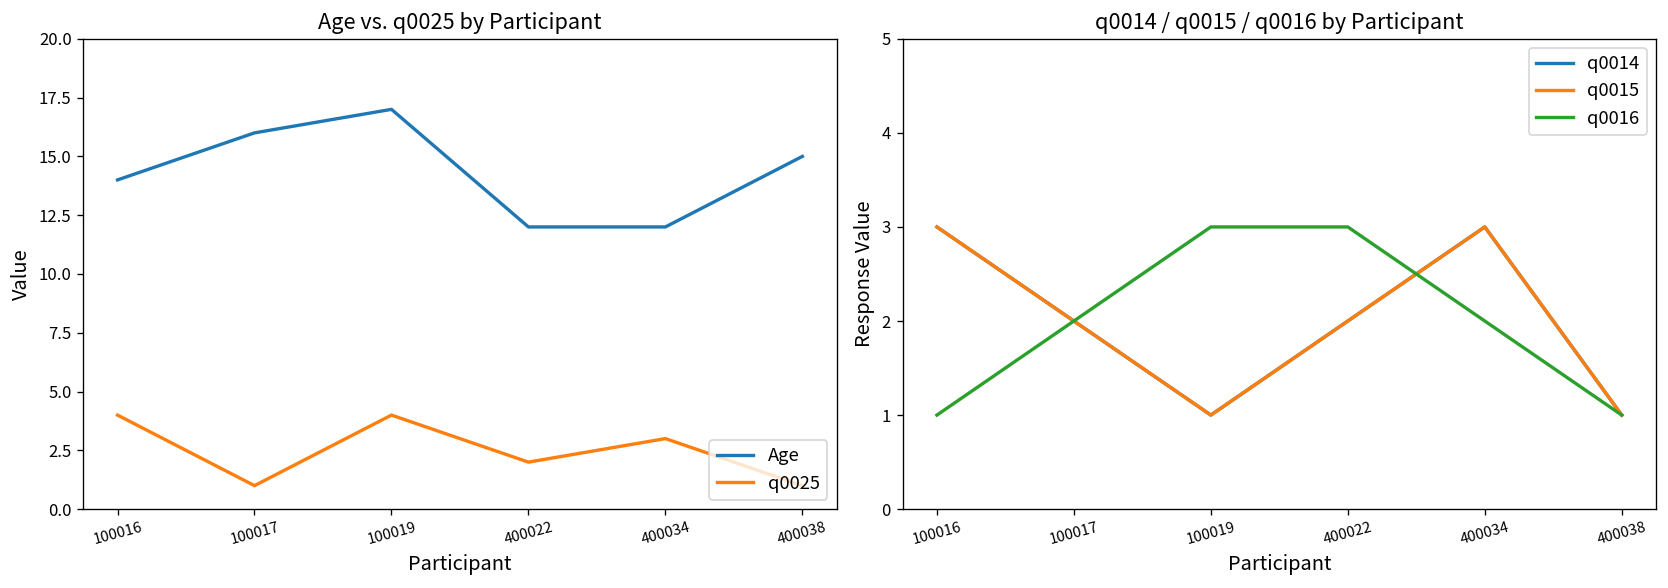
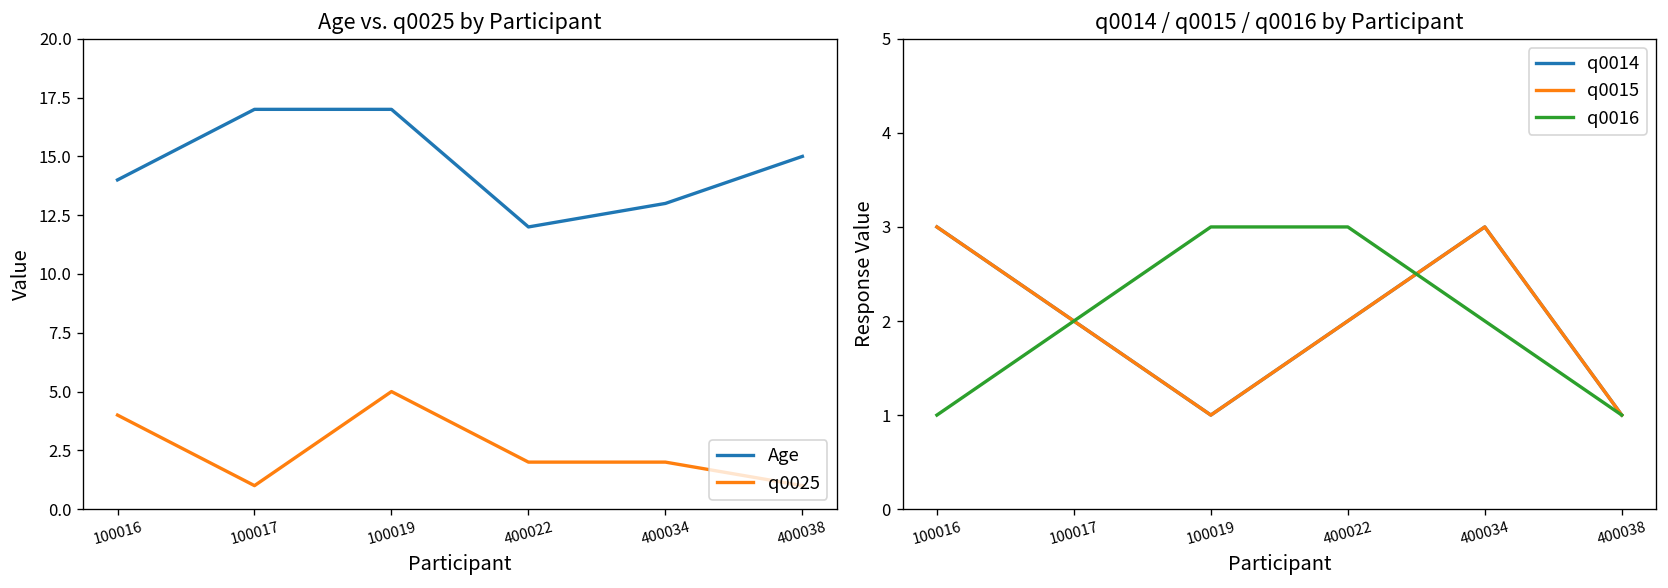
Age vs. q0025 by Participant, Age, 100017: 16 -> 17
Age vs. q0025 by Participant, q0025, 100019: 4 -> 5
Age vs. q0025 by Participant, Age, 400034: 12 -> 13
Age vs. q0025 by Participant, q0025, 400034: 3 -> 2
